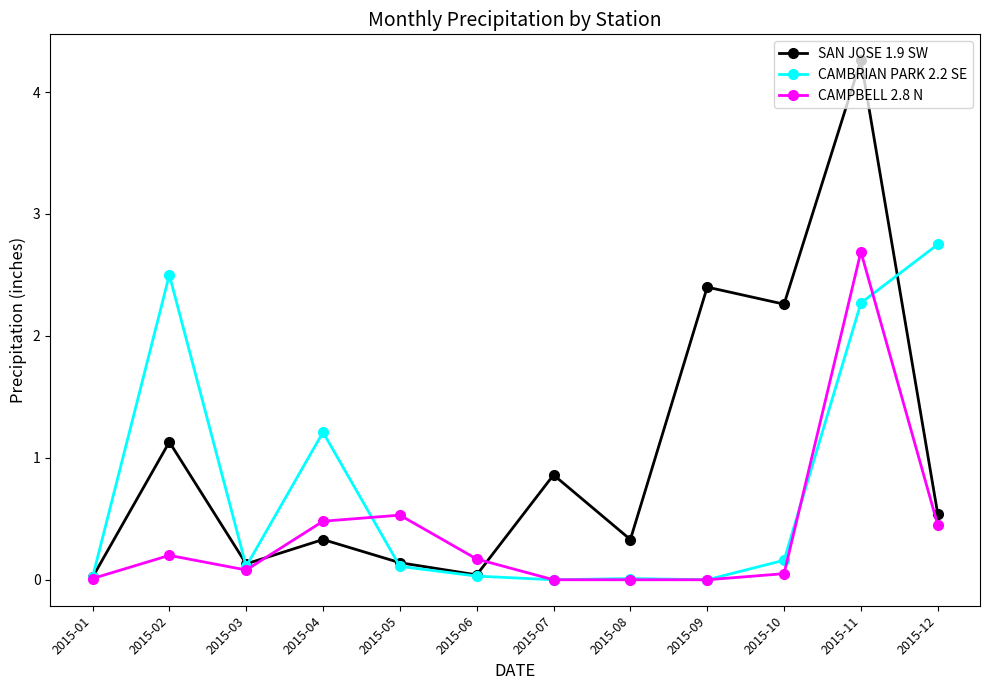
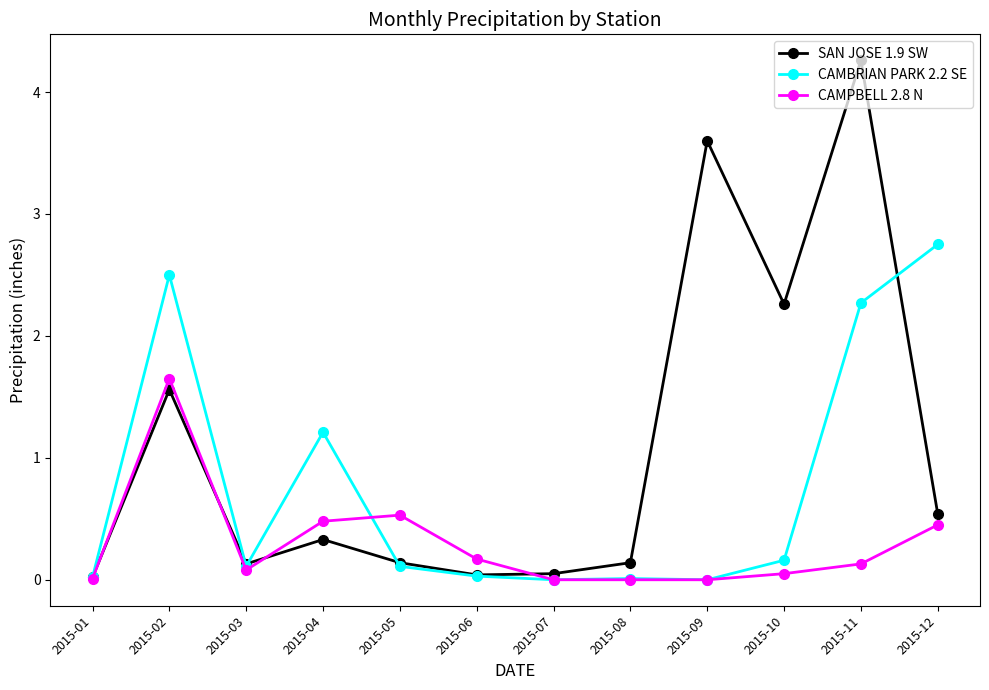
SAN JOSE 1.9 SW, 2015-02: 1.13 -> 1.56
CAMPBELL 2.8 N, 2015-02: 0.20 -> 1.65
SAN JOSE 1.9 SW, 2015-07: 0.86 -> 0.05
SAN JOSE 1.9 SW, 2015-08: 0.33 -> 0.14
SAN JOSE 1.9 SW, 2015-09: 2.4 -> 3.6
CAMPBELL 2.8 N, 2015-11: 2.69 -> 0.13
